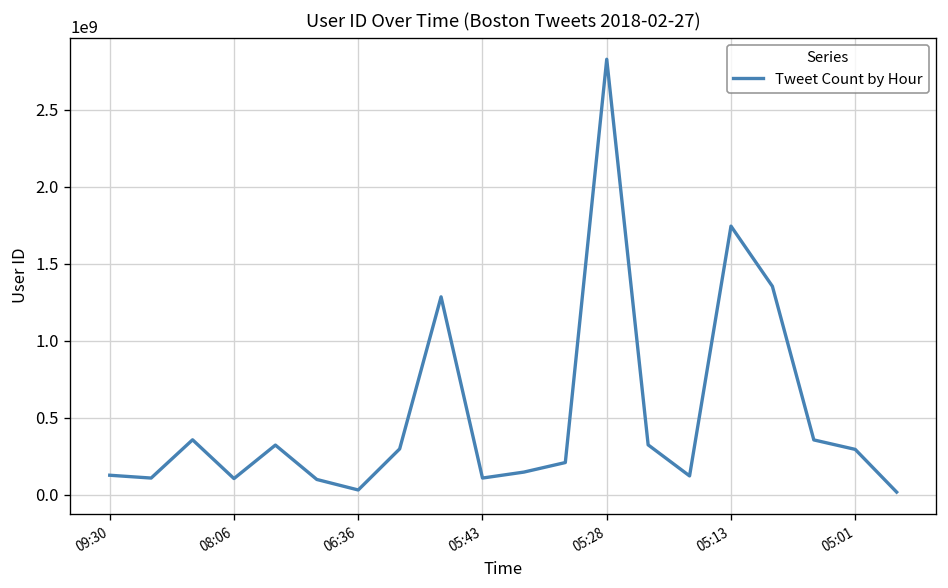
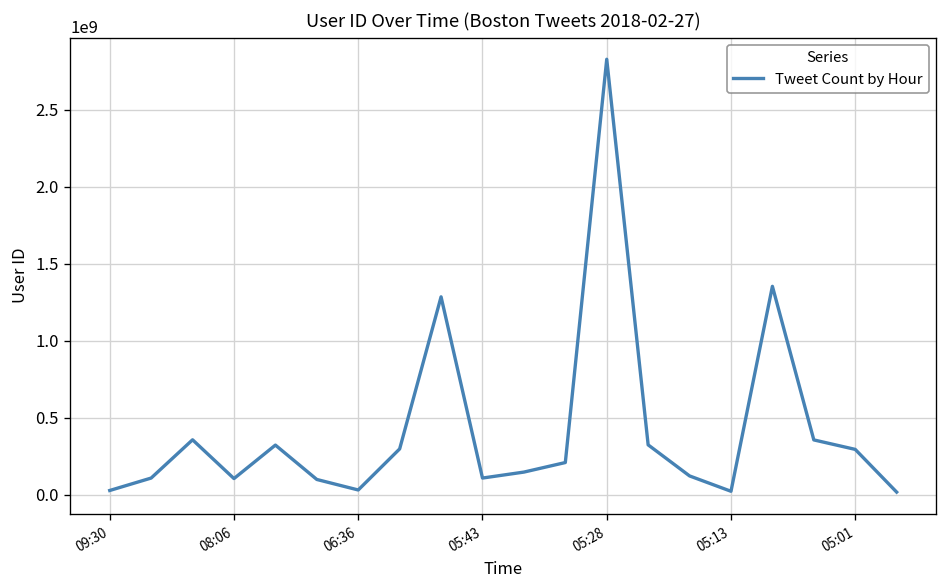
09:30: 130000000 -> 30000000
05:13: 1740000000 -> 20000000
